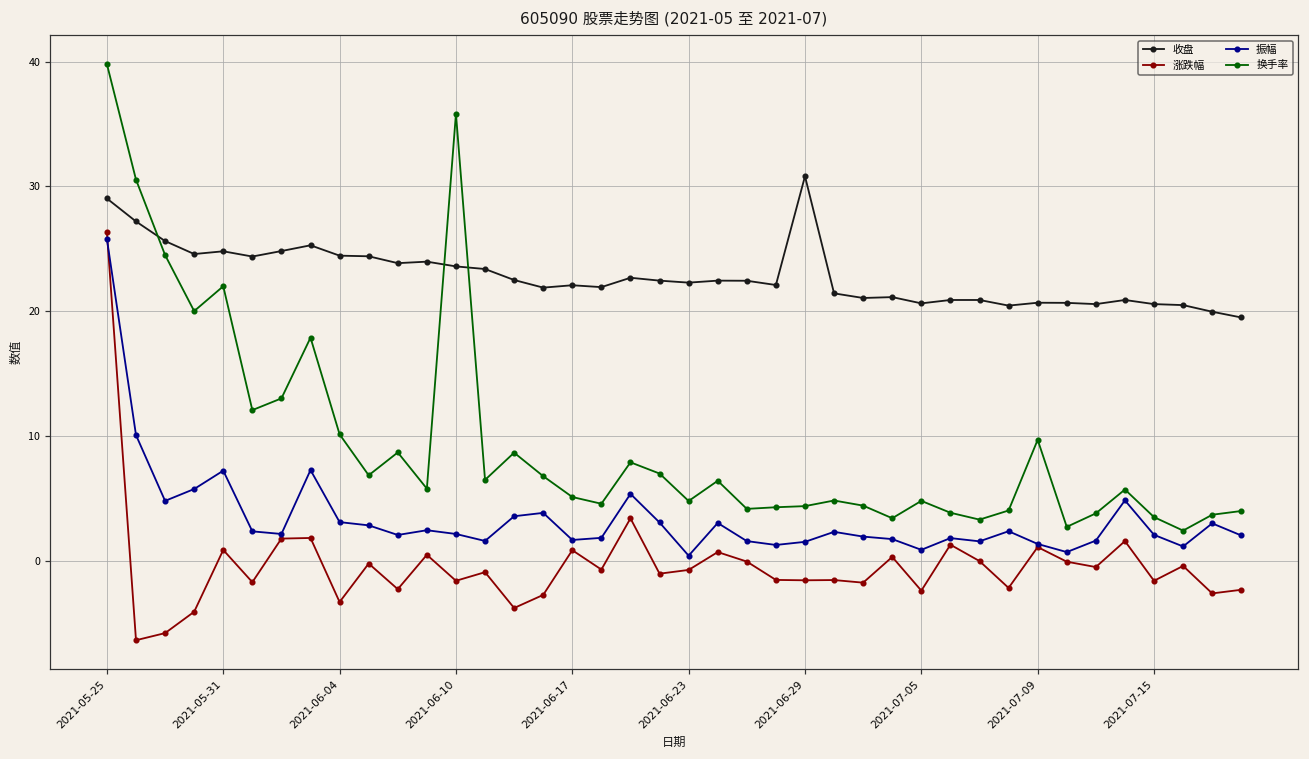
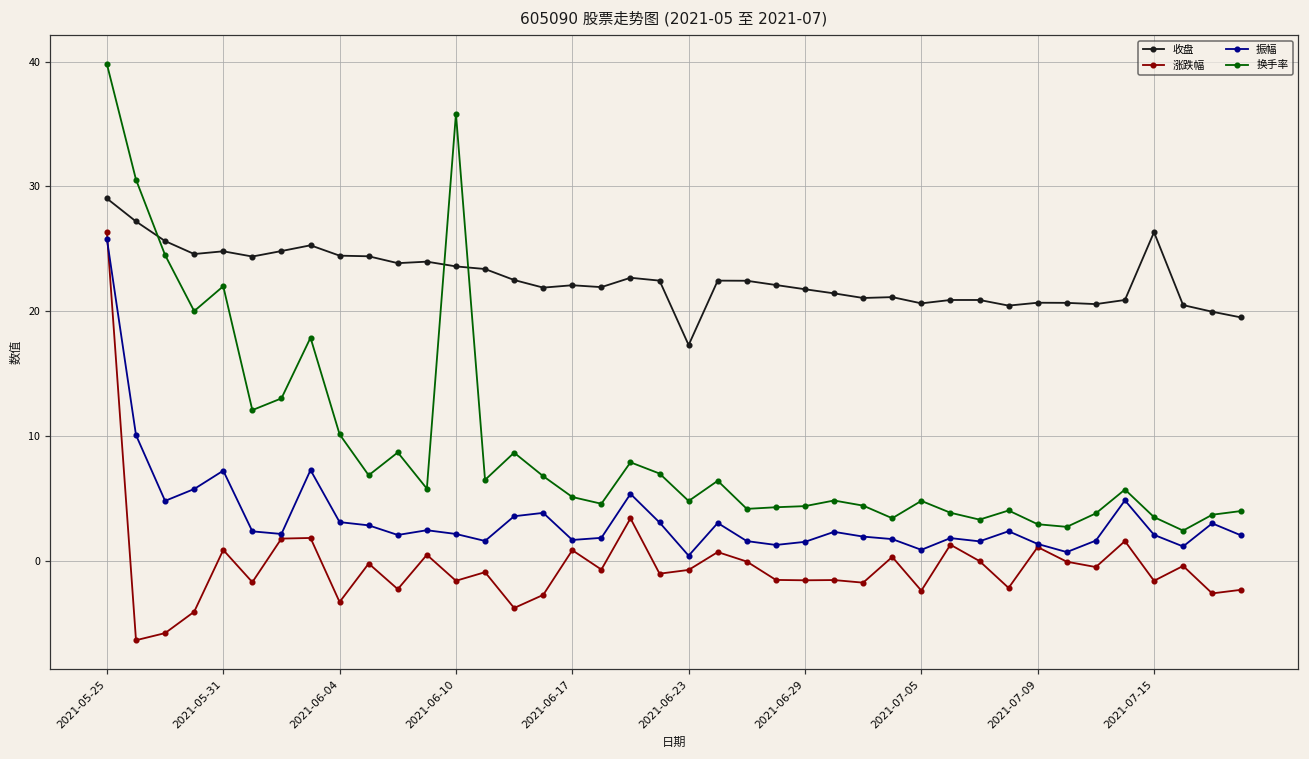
收盘, 2021-06-23: 22.3 -> 17.3
收盘, 2021-06-29: 30.8 -> 21.8
换手率, 2021-07-09: 9.7 -> 3.0
收盘, 2021-07-15: 20.6 -> 26.3
